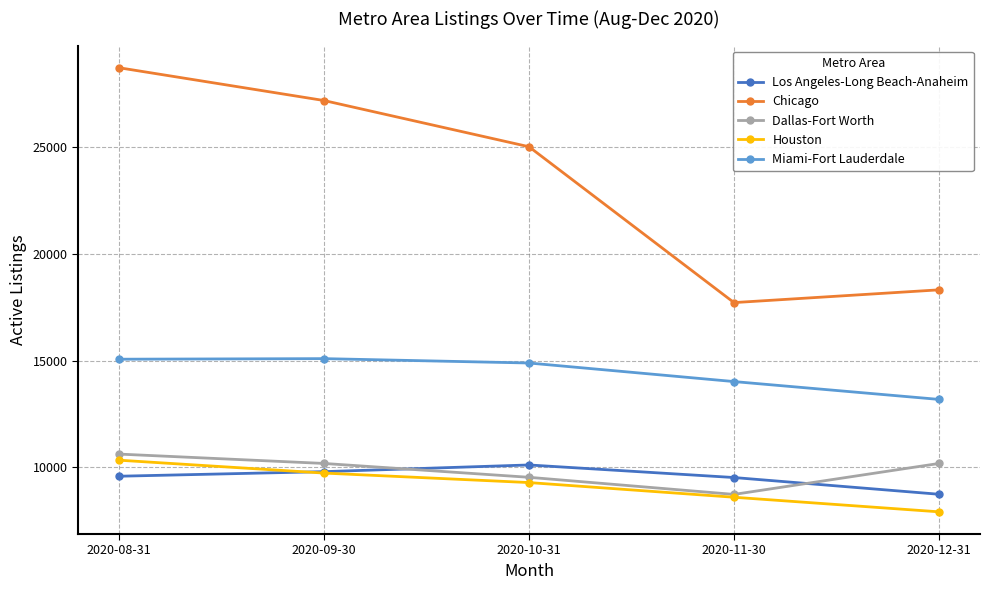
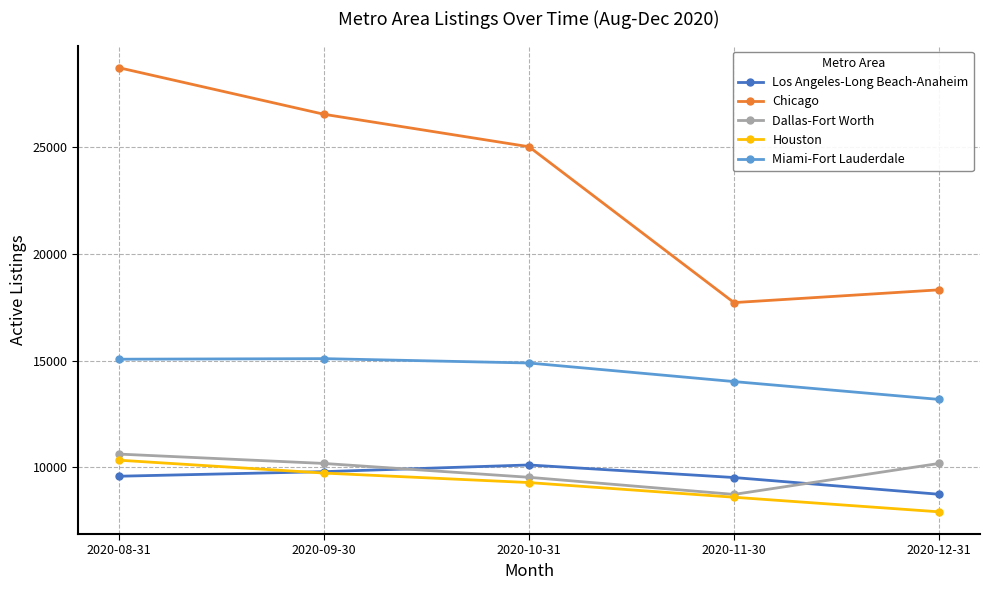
Chicago, 2020-09-30: 27200 -> 26500
